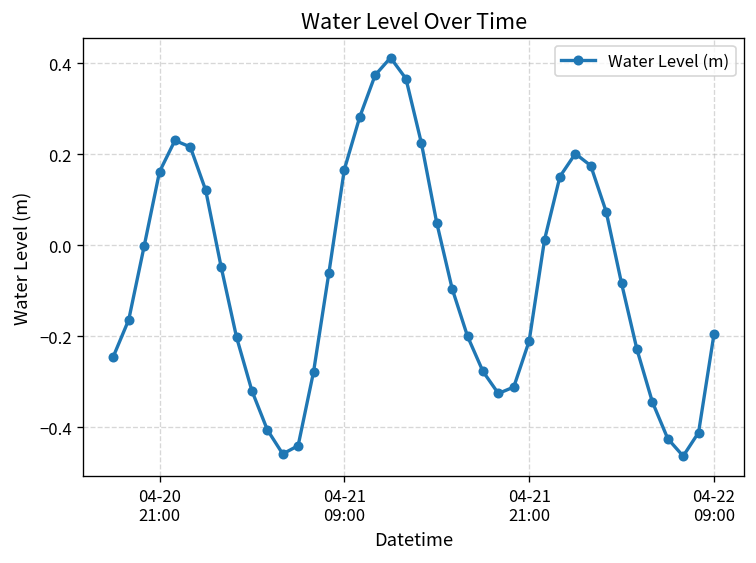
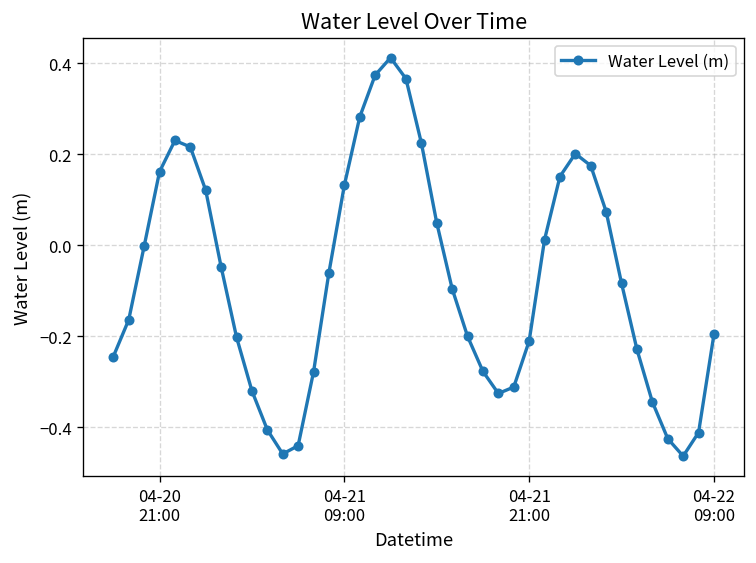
04-21 09:00: 0.17 -> 0.13
